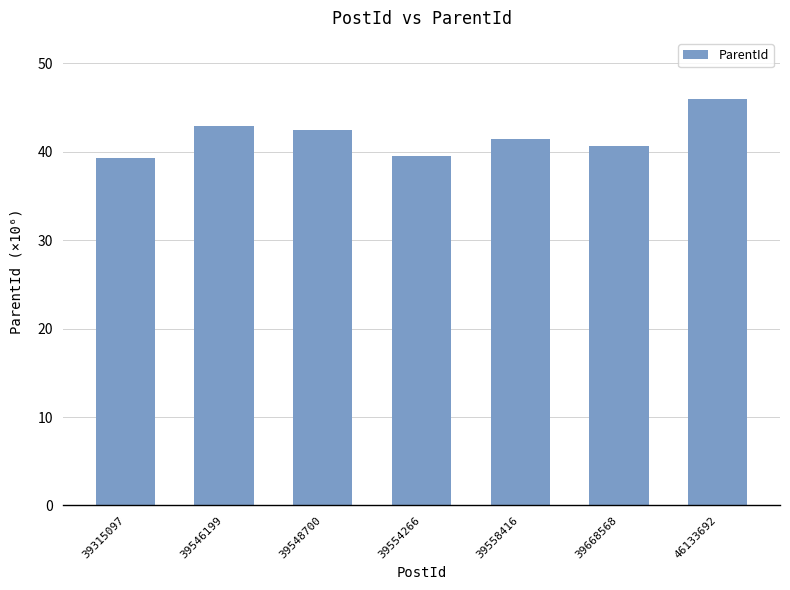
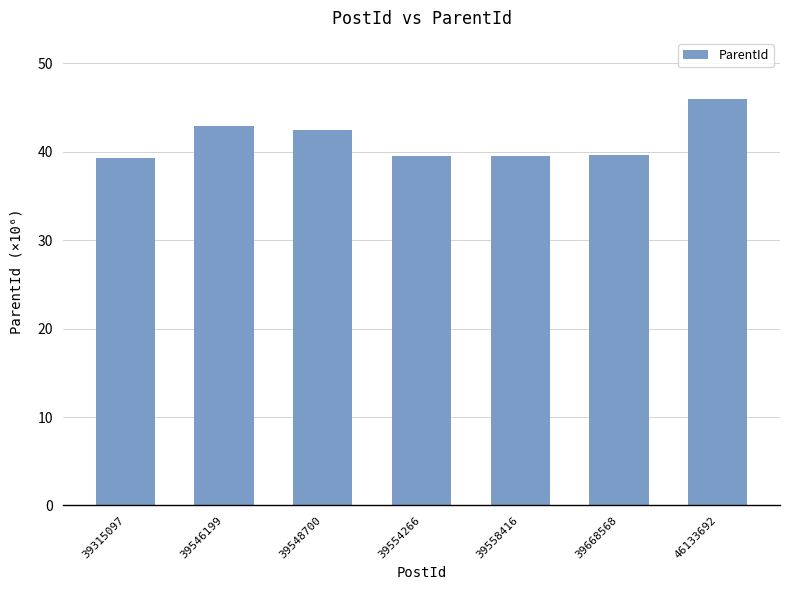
39558416: 41 -> 40
39668568: 41 -> 40
